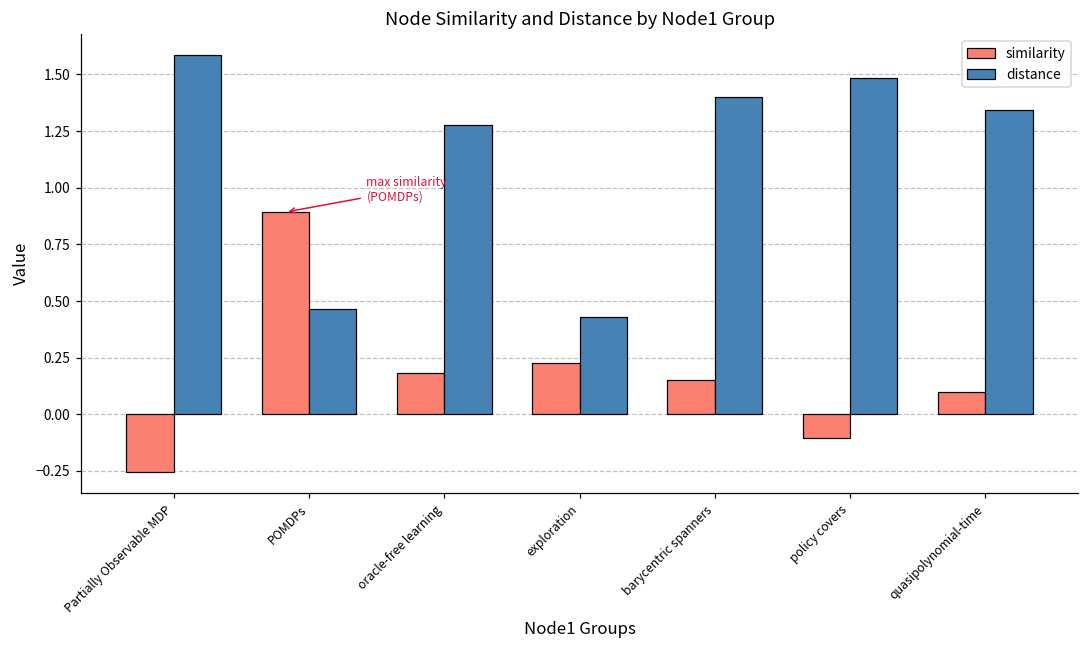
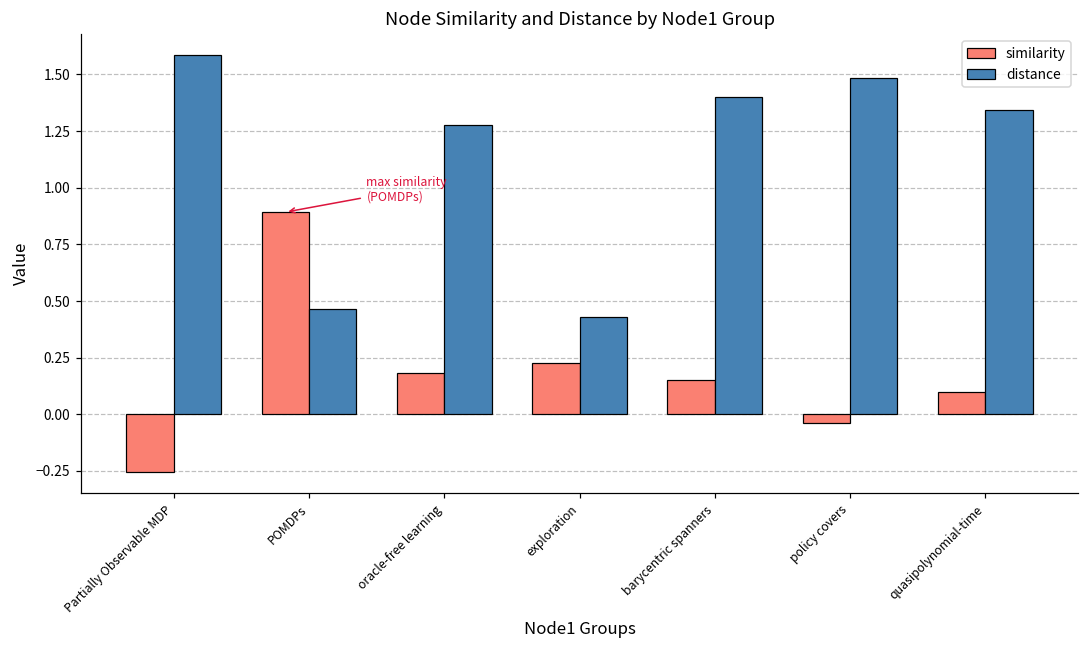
similarity, policy covers: -0.10 -> -0.04
